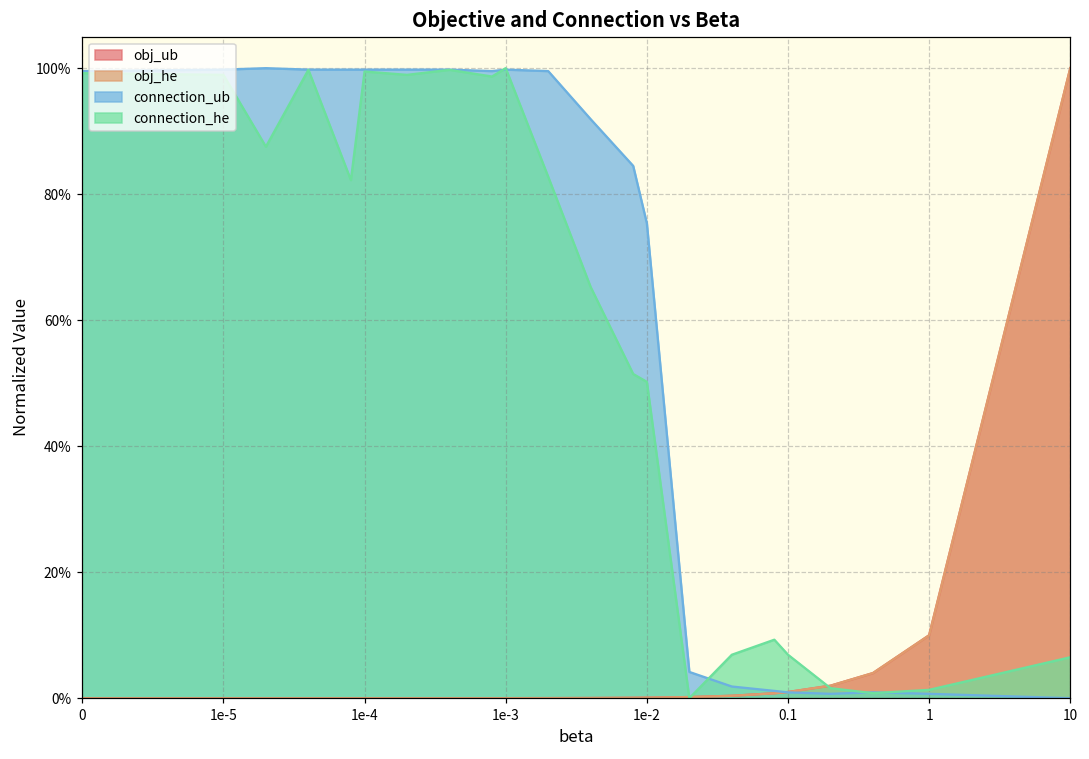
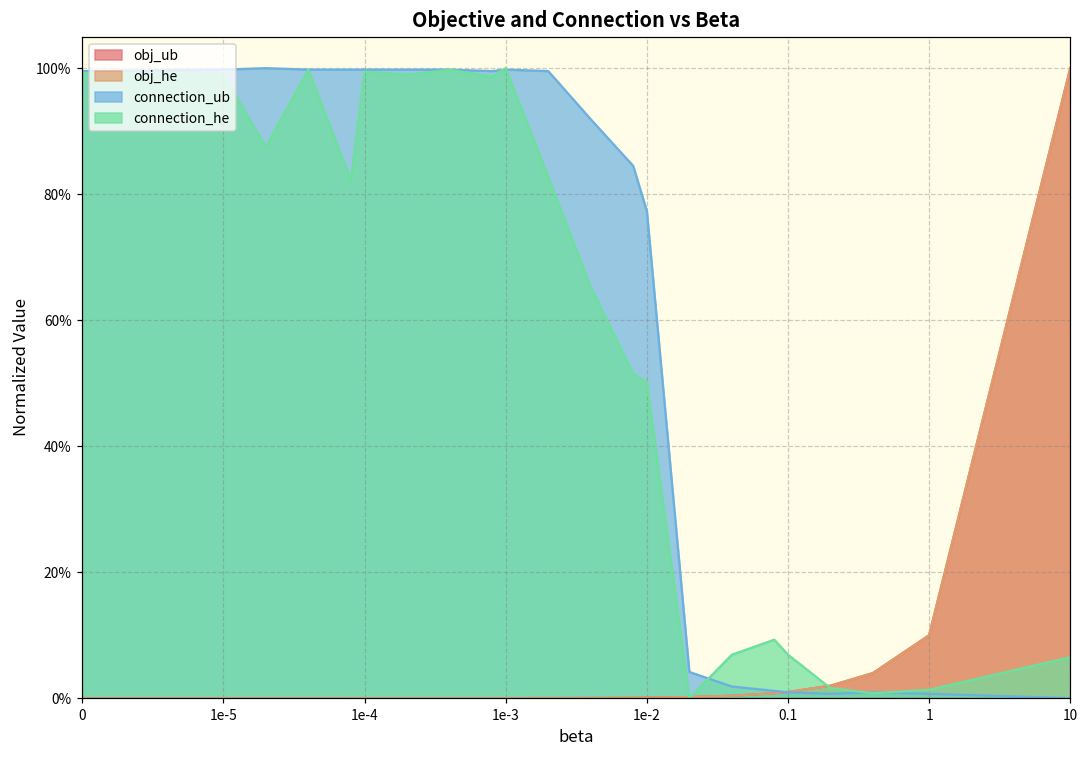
connection_ub, 1e-2: 75% -> 77%
